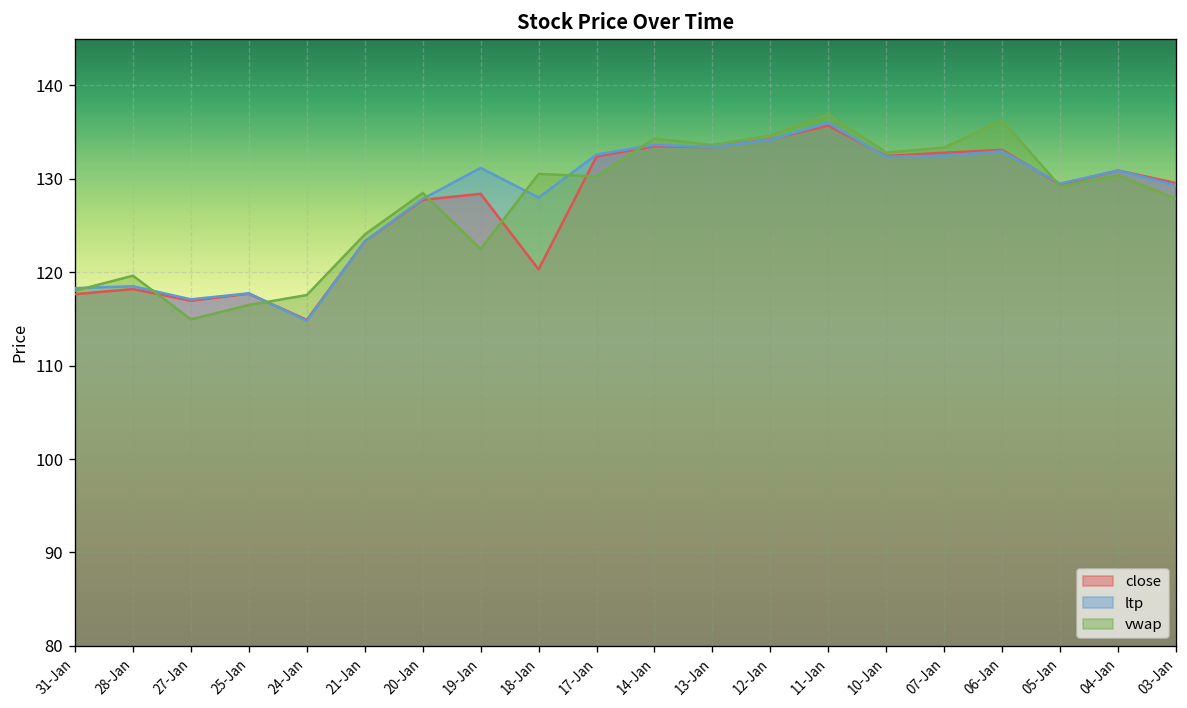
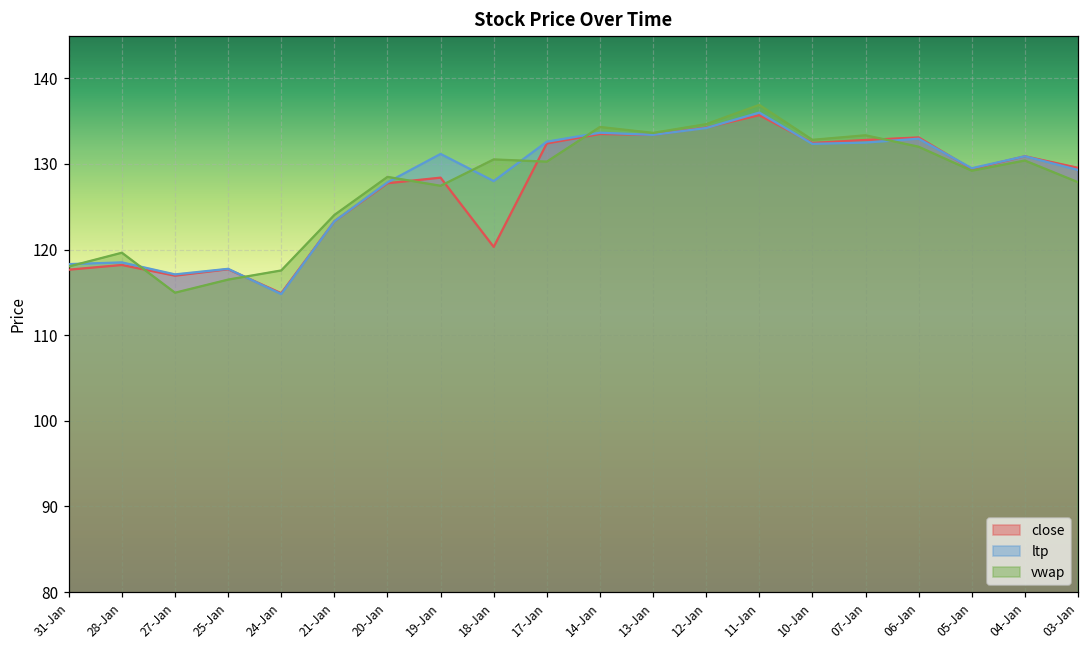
vwap, 19-Jan: 122 -> 127
vwap, 06-Jan: 136 -> 132
